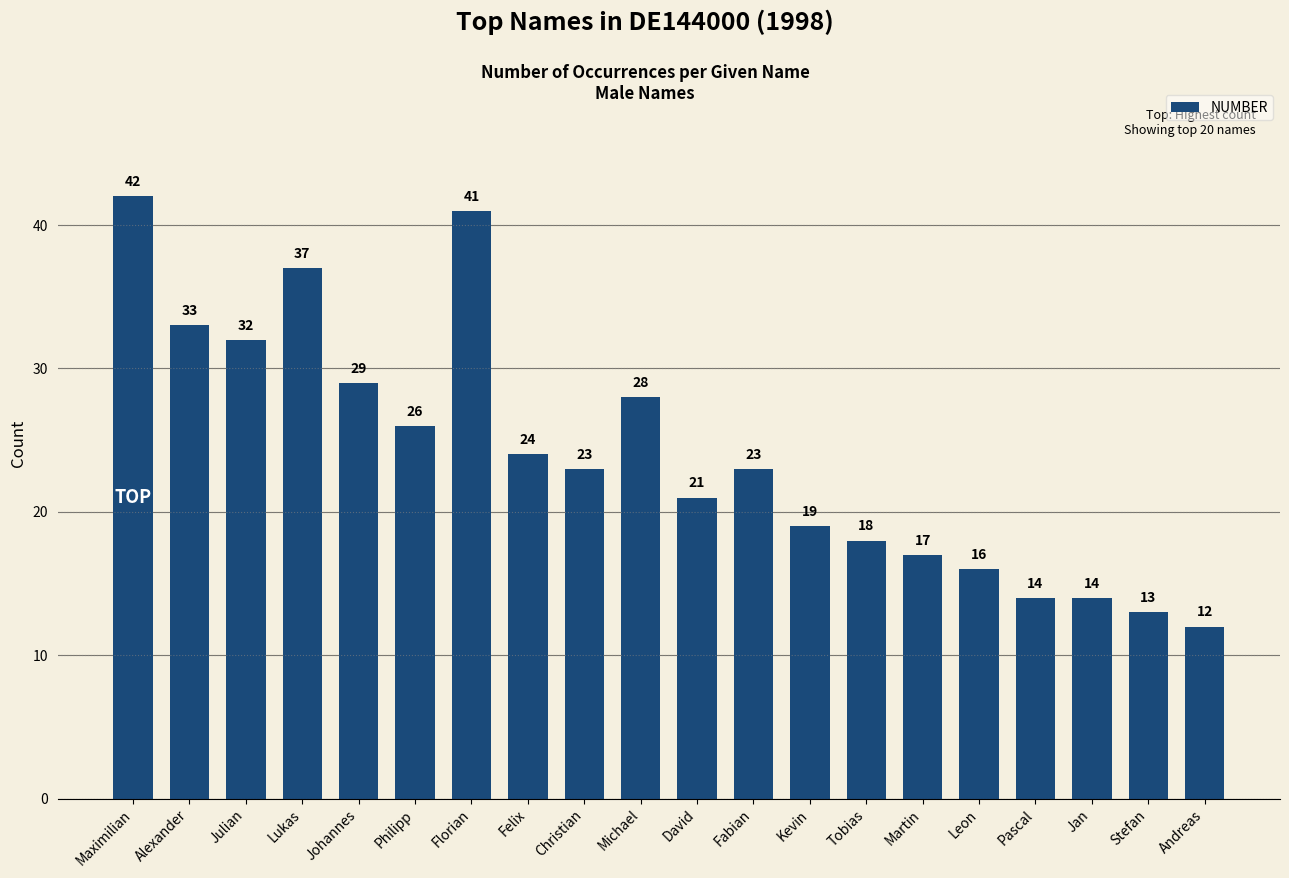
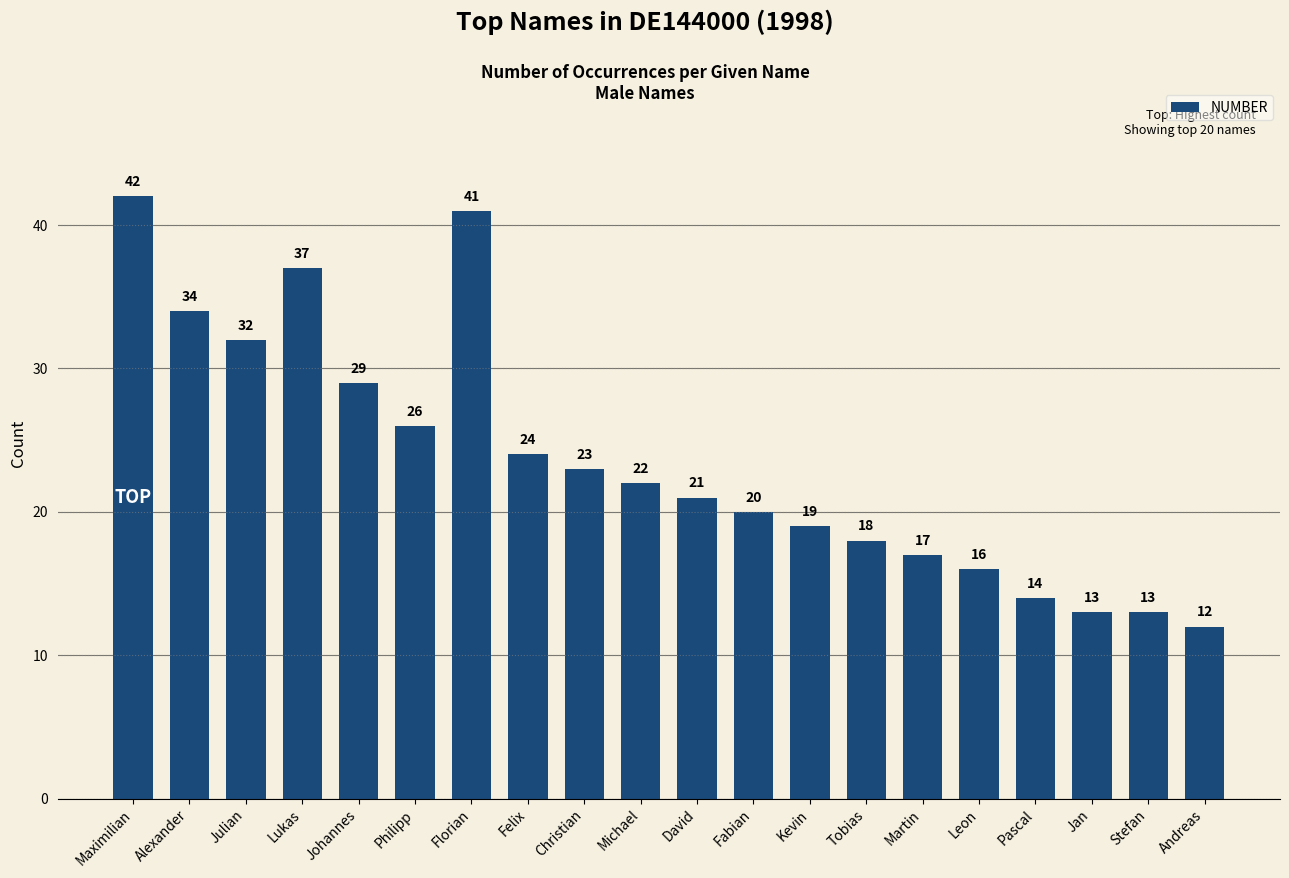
Alexander: 33 -> 34
Michael: 28 -> 22
Fabian: 23 -> 20
Jan: 14 -> 13
